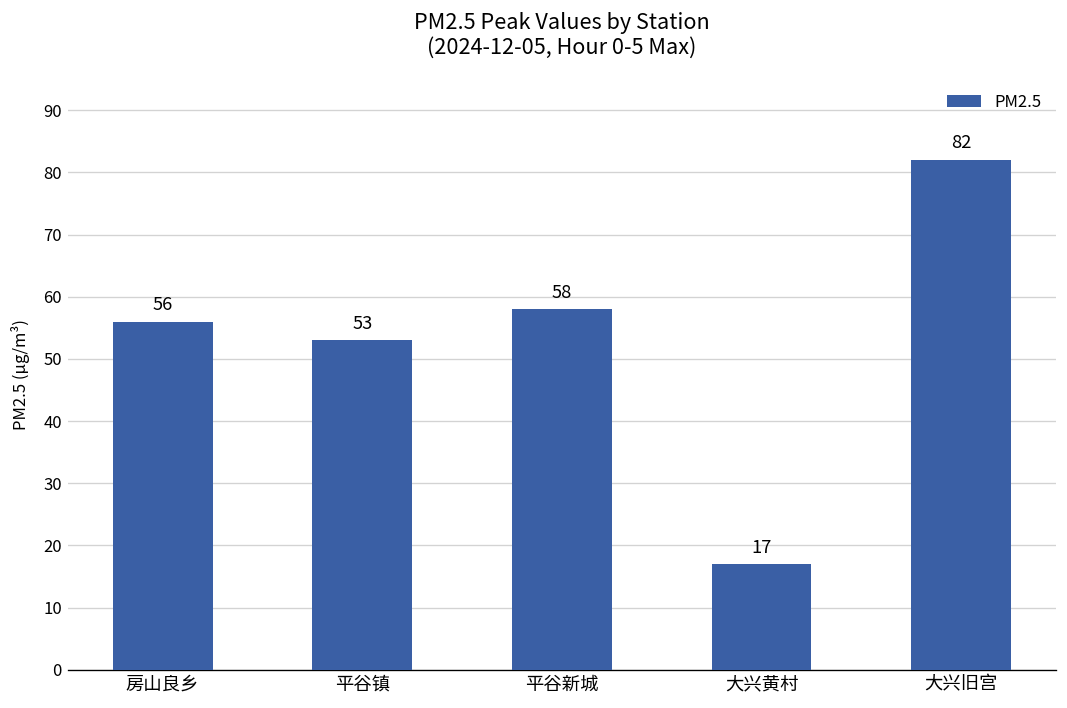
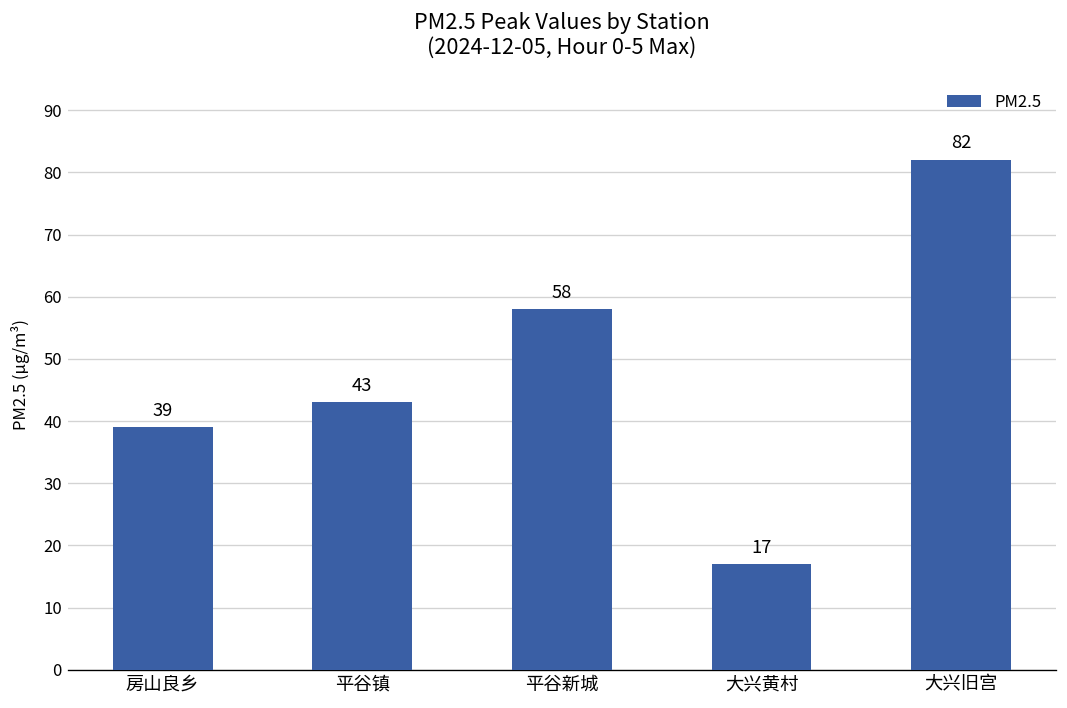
房山良乡: 56 -> 39
平谷镇: 53 -> 43
